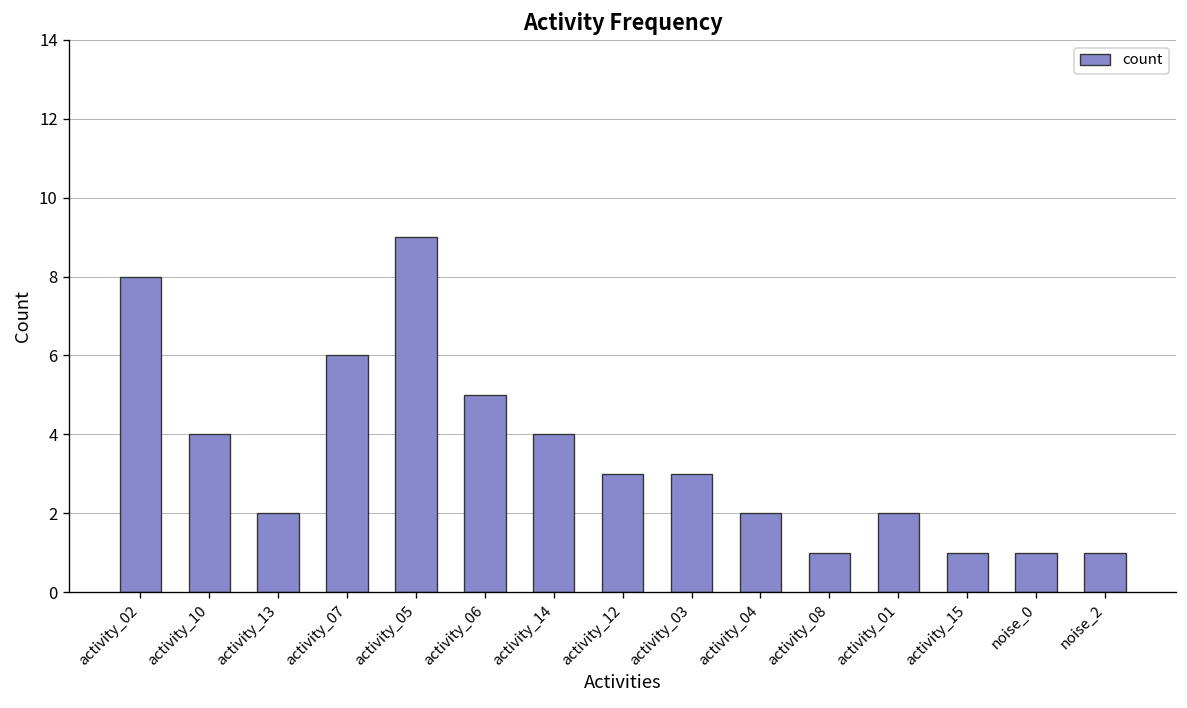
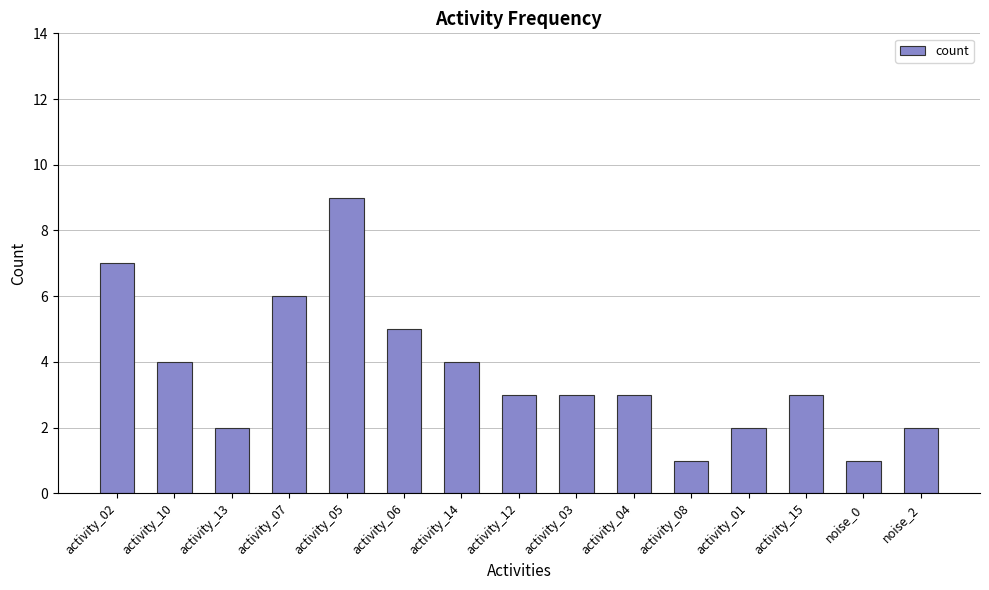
activity_02: 8 -> 7
activity_04: 2 -> 3
activity_15: 1 -> 3
noise_2: 1 -> 2
